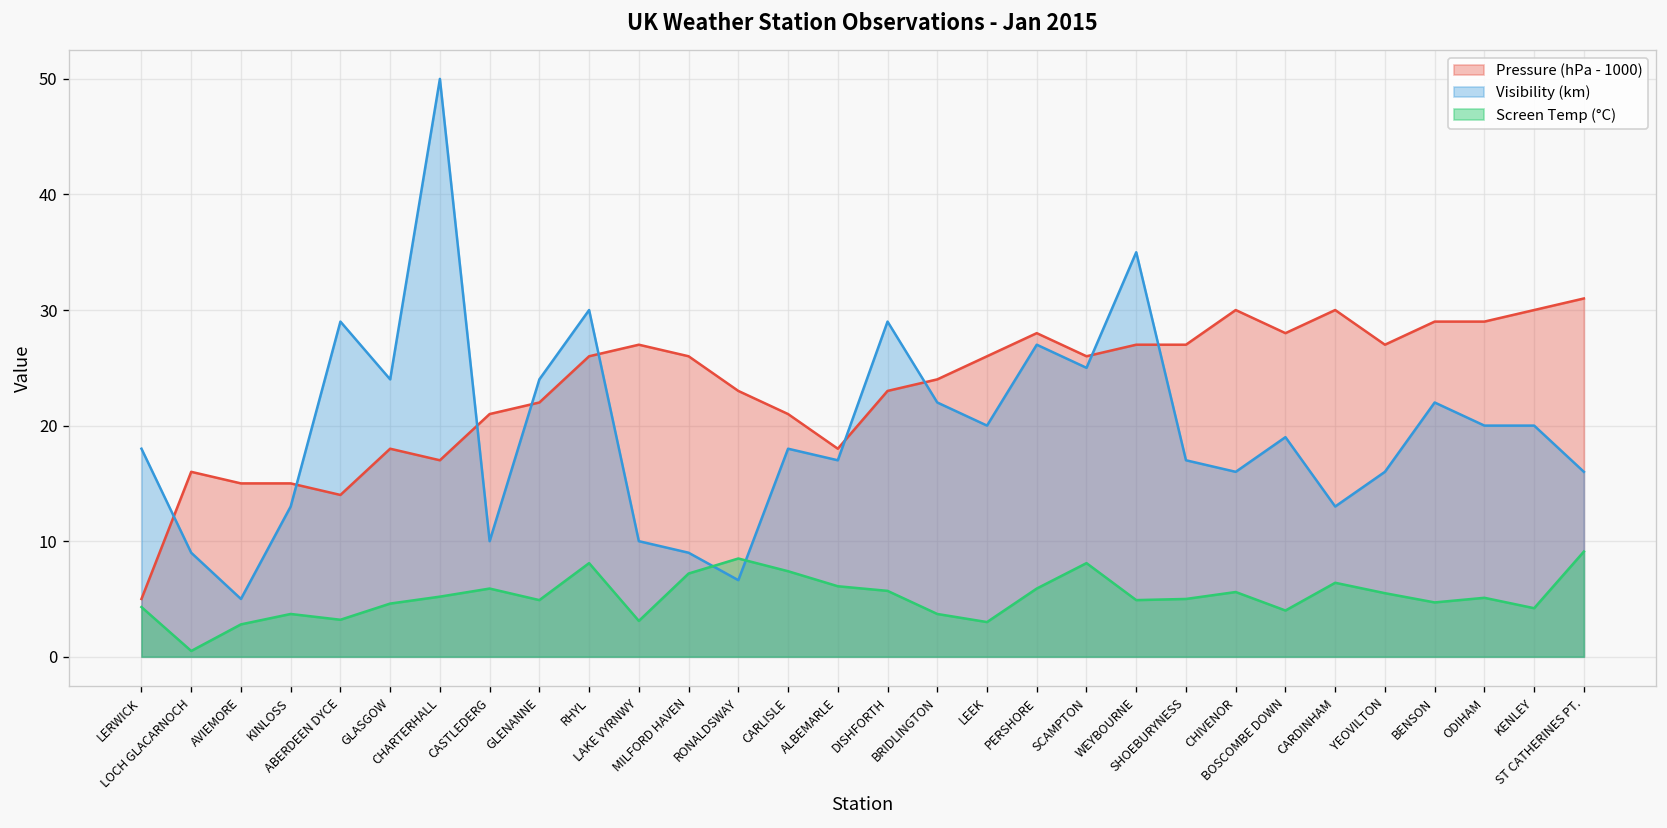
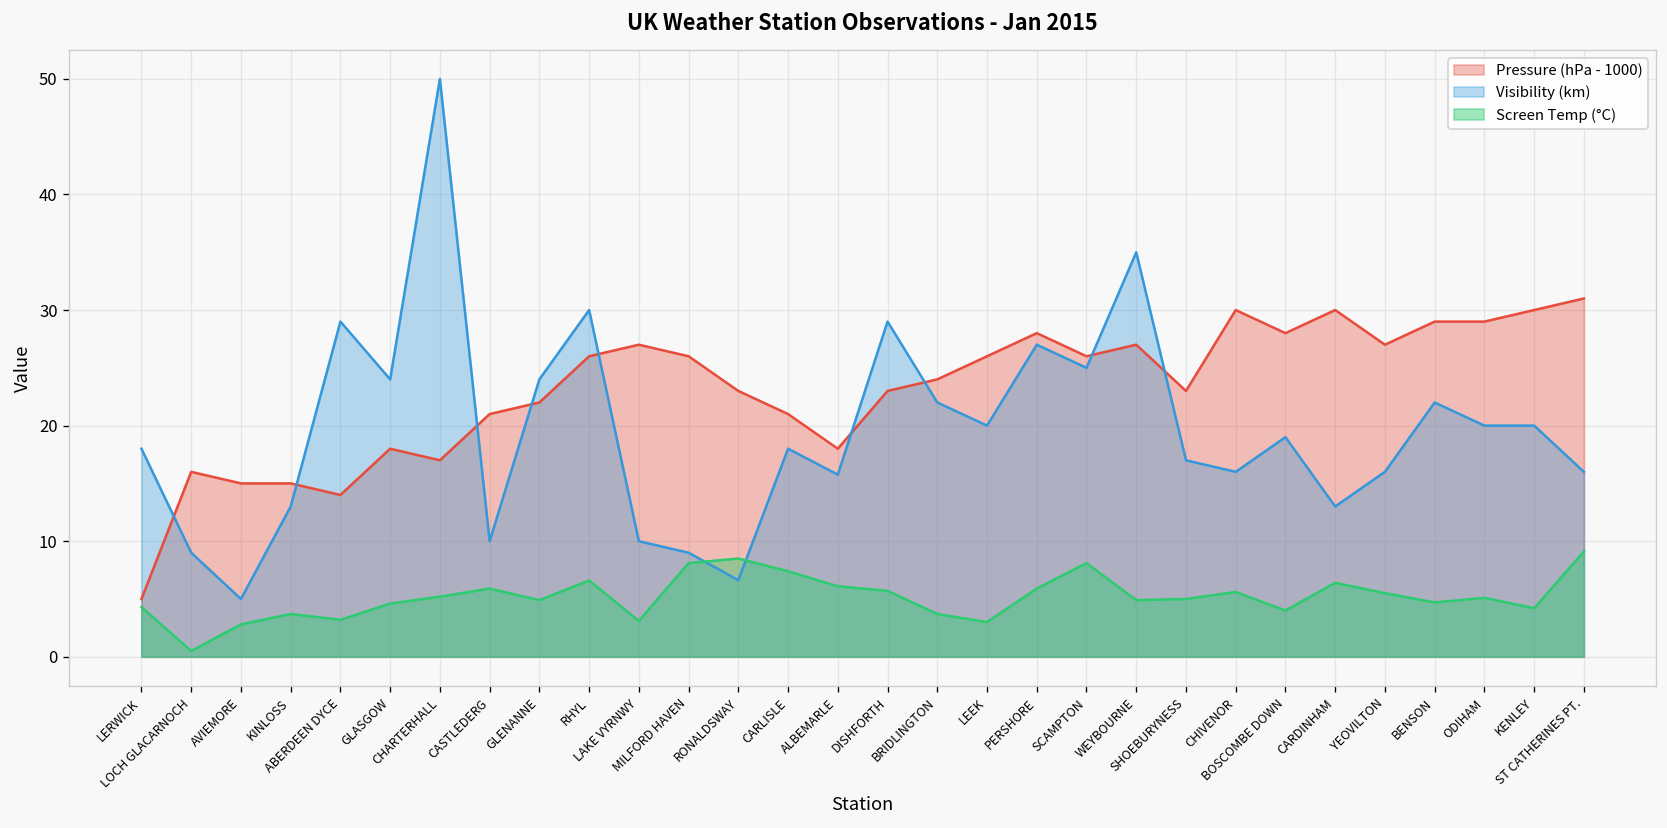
Screen Temp (°C), RHYL: 8 -> 7
Screen Temp (°C), MILFORD HAVEN: 7 -> 8
Visibility (km), ALBEMARLE: 17 -> 16
Pressure (hPa - 1000), SHOEBURYNESS: 27 -> 23
